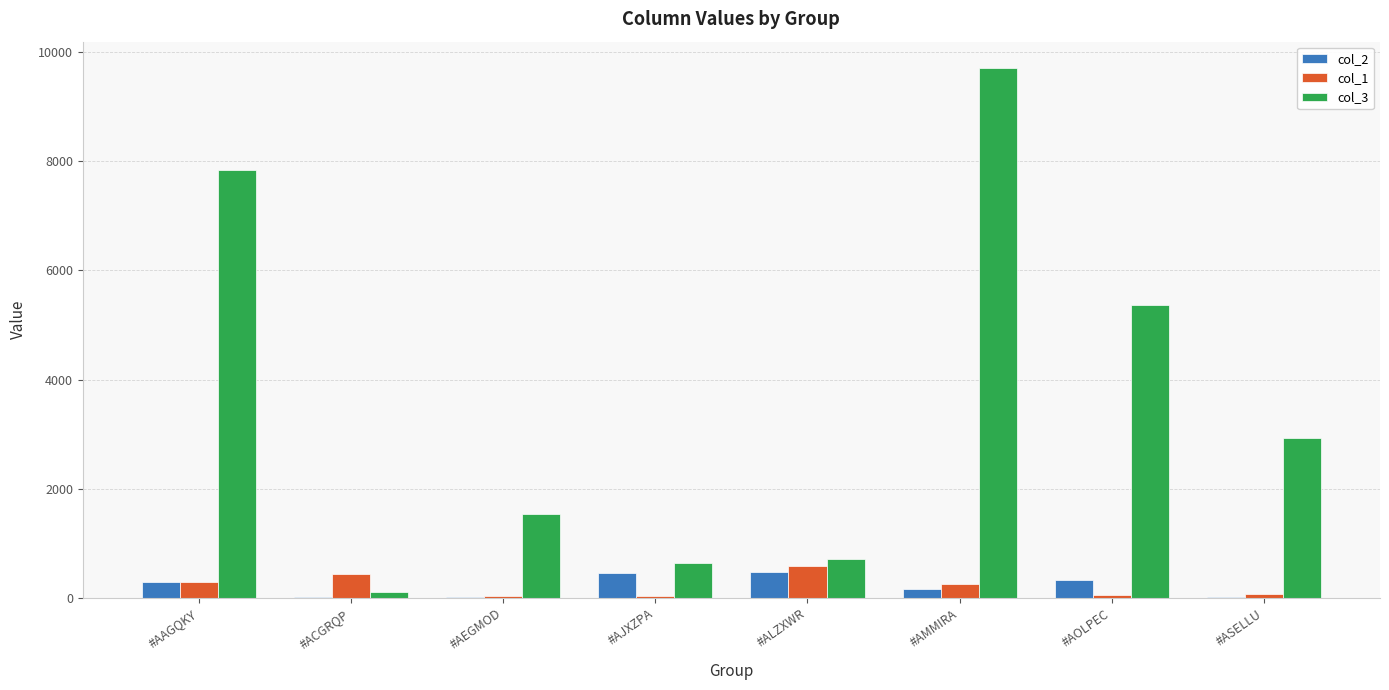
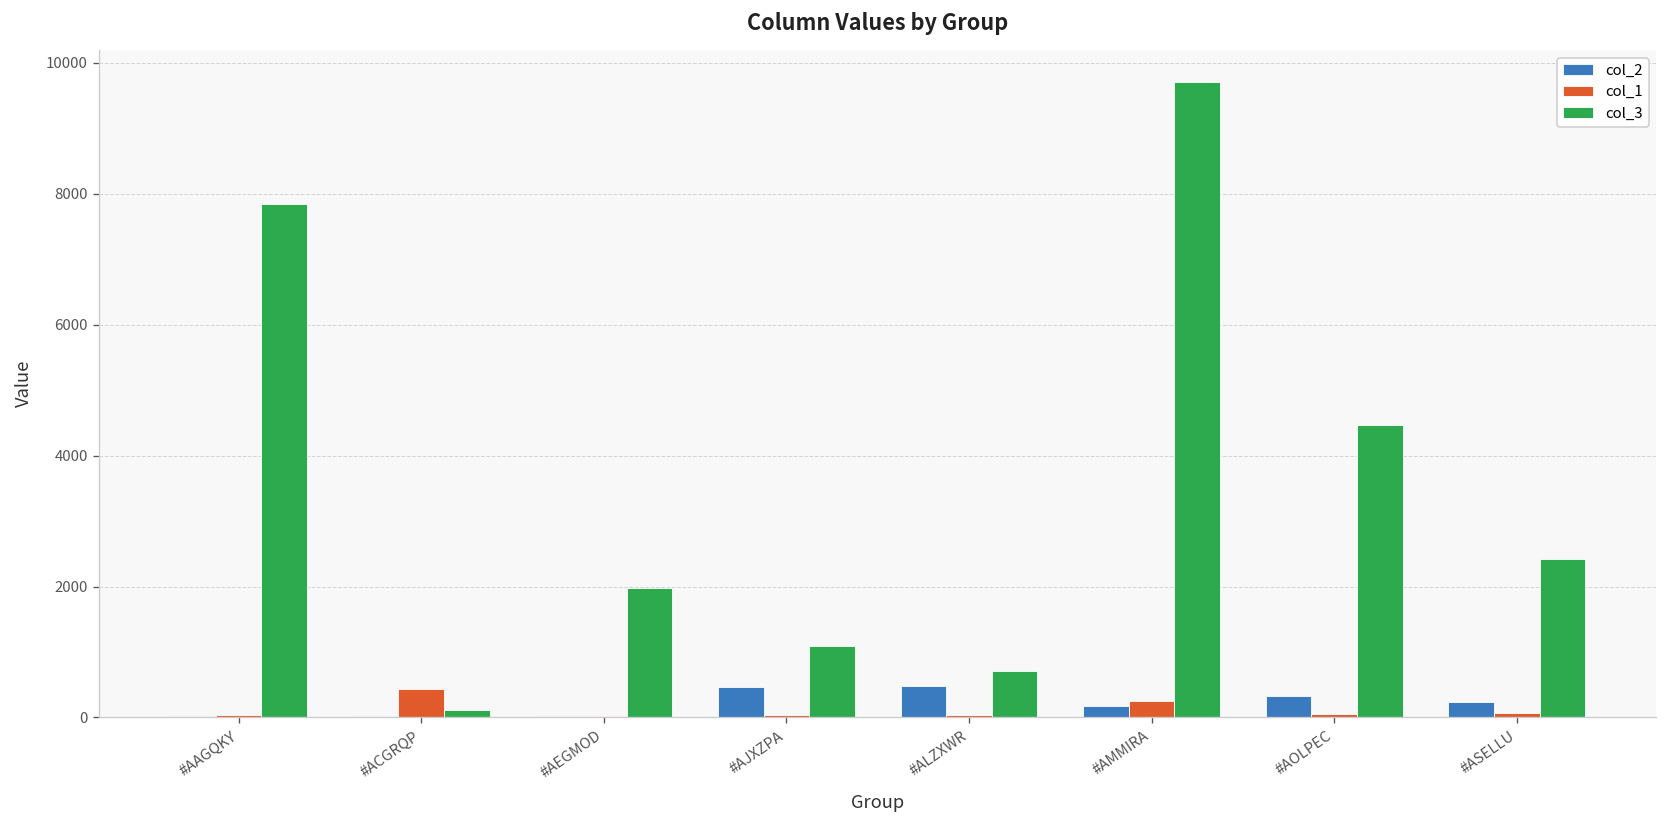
col_2, #AAGQKY: 300 -> 0
col_1, #AAGQKY: 300 -> 0
col_3, #AEGMOD: 1500 -> 2000
col_3, #AJXZPA: 600 -> 1100
col_1, #ALZXWR: 600 -> 0
col_3, #AOLPEC: 5400 -> 4500
col_2, #ASELLU: 0 -> 200
col_3, #ASELLU: 2900 -> 2400
